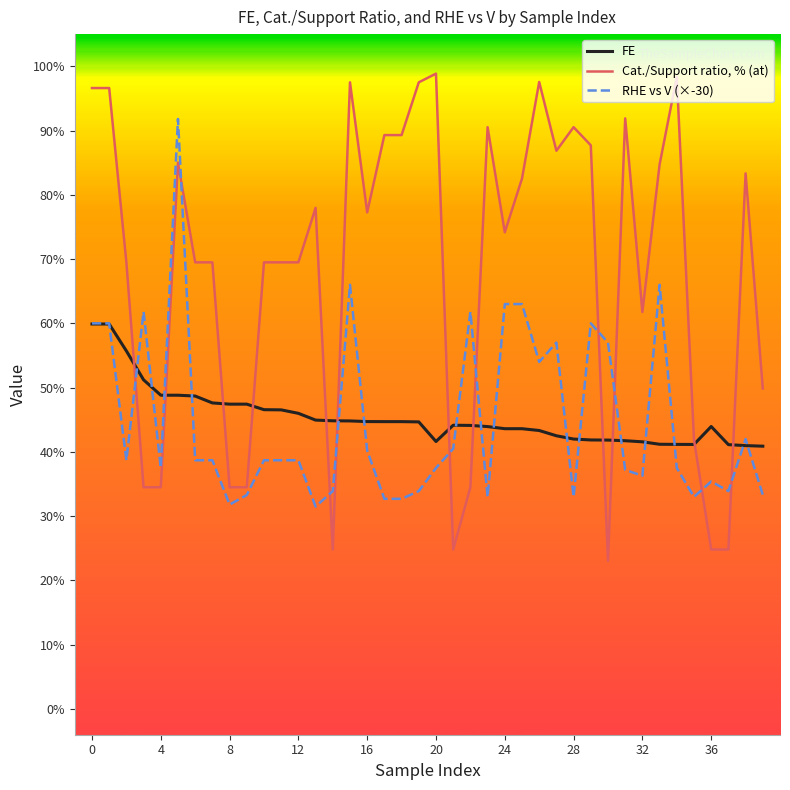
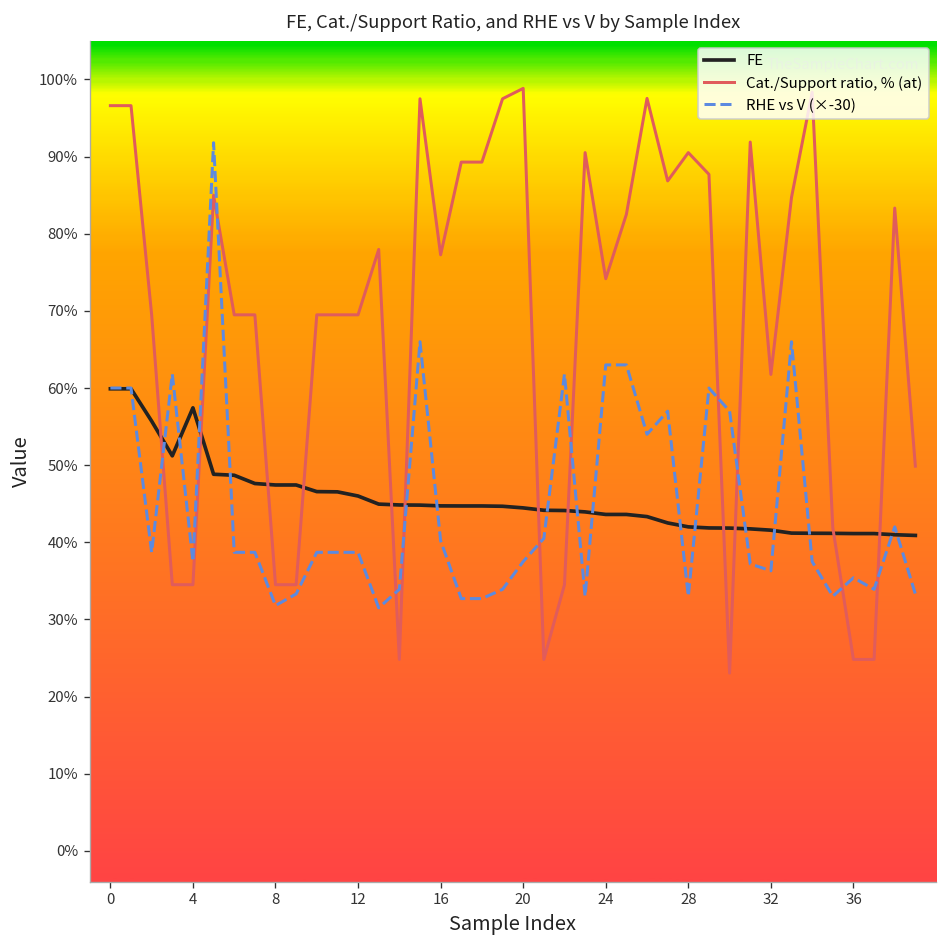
FE, 4: 49% -> 57%
FE, 20: 42% -> 44%
FE, 36: 44% -> 41%
